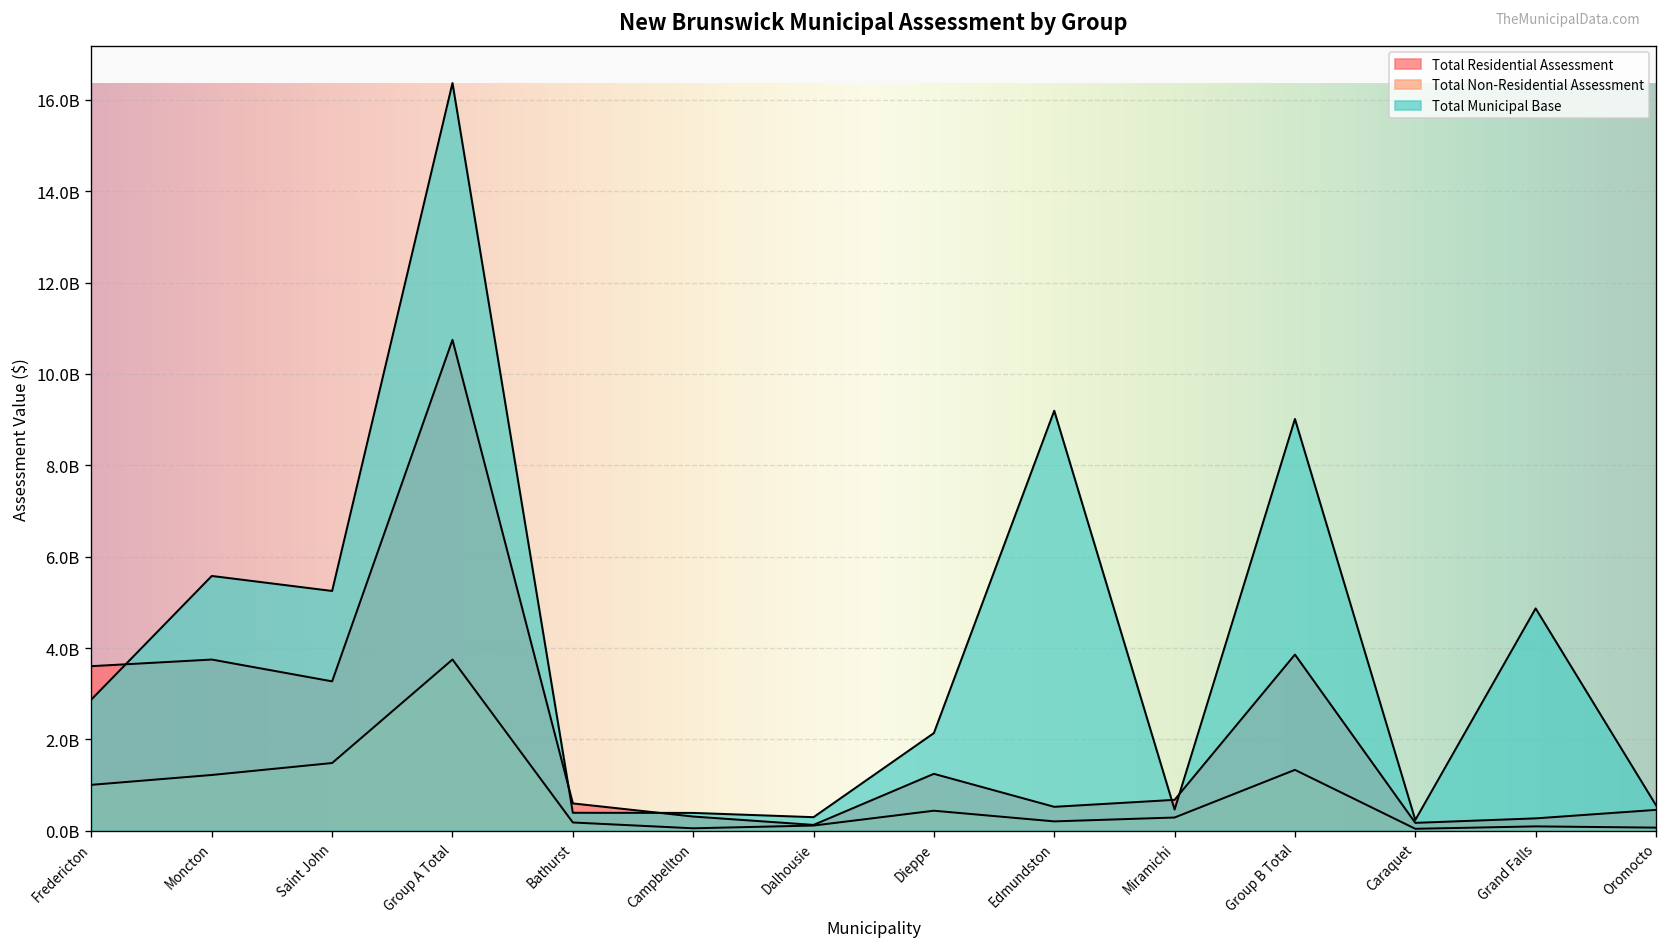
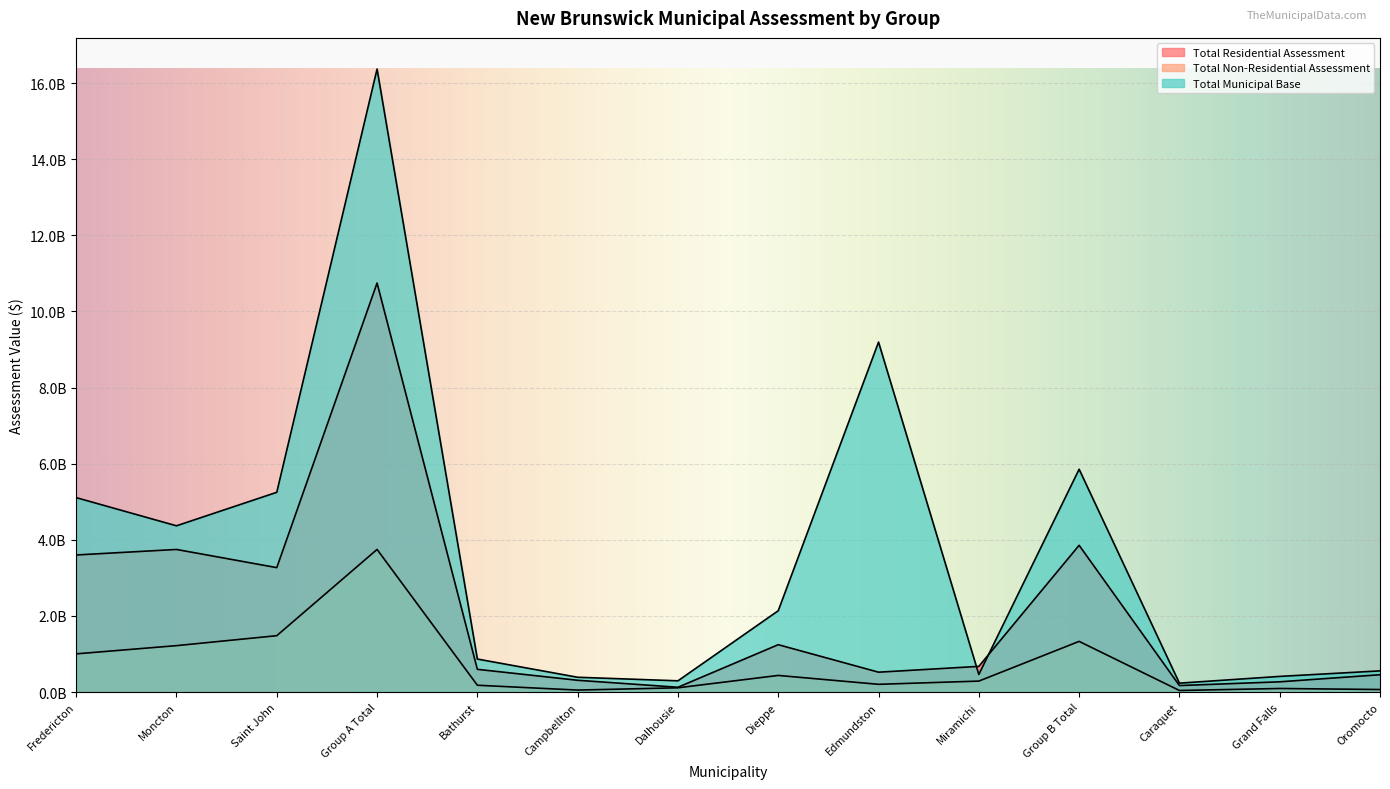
Total Municipal Base, Fredericton: 2900000000 -> 5100000000
Total Municipal Base, Moncton: 5600000000 -> 4400000000
Total Municipal Base, Bathurst: 400000000 -> 900000000
Total Municipal Base, Group B Total: 9000000000 -> 5900000000
Total Municipal Base, Grand Falls: 4900000000 -> 400000000
